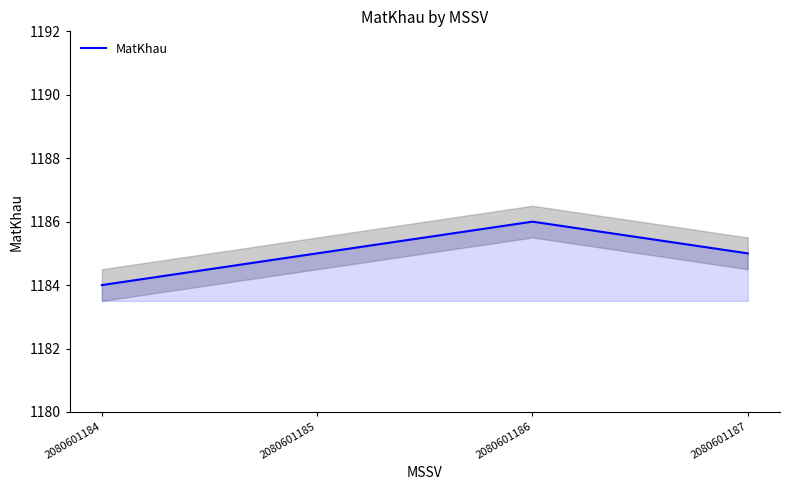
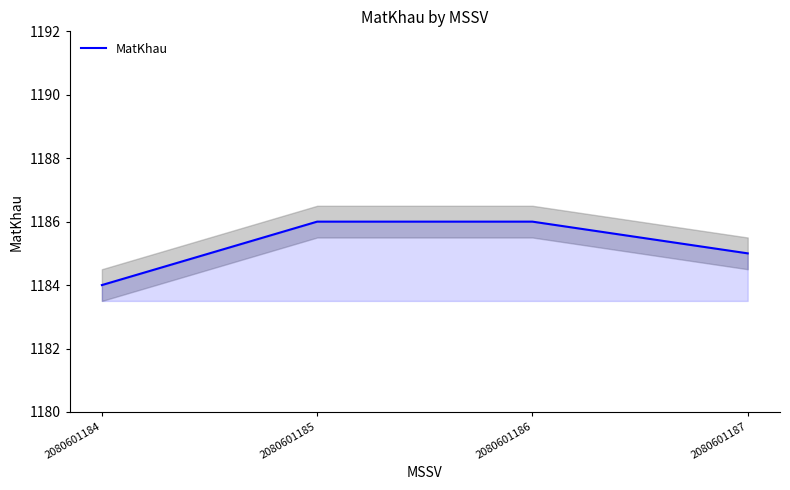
MatKhau, 2080601185: 1185 -> 1186
